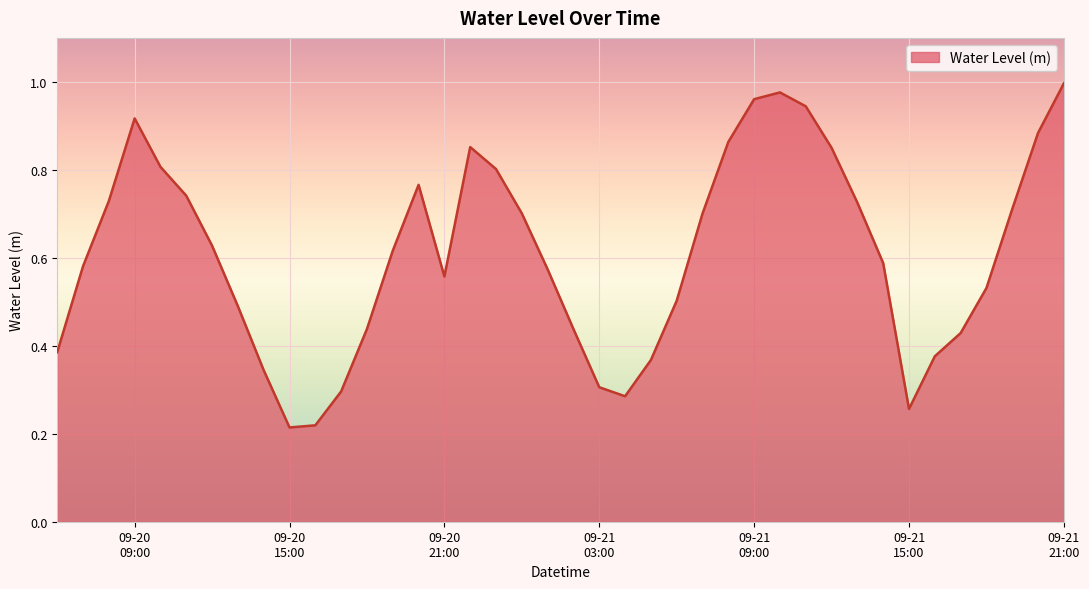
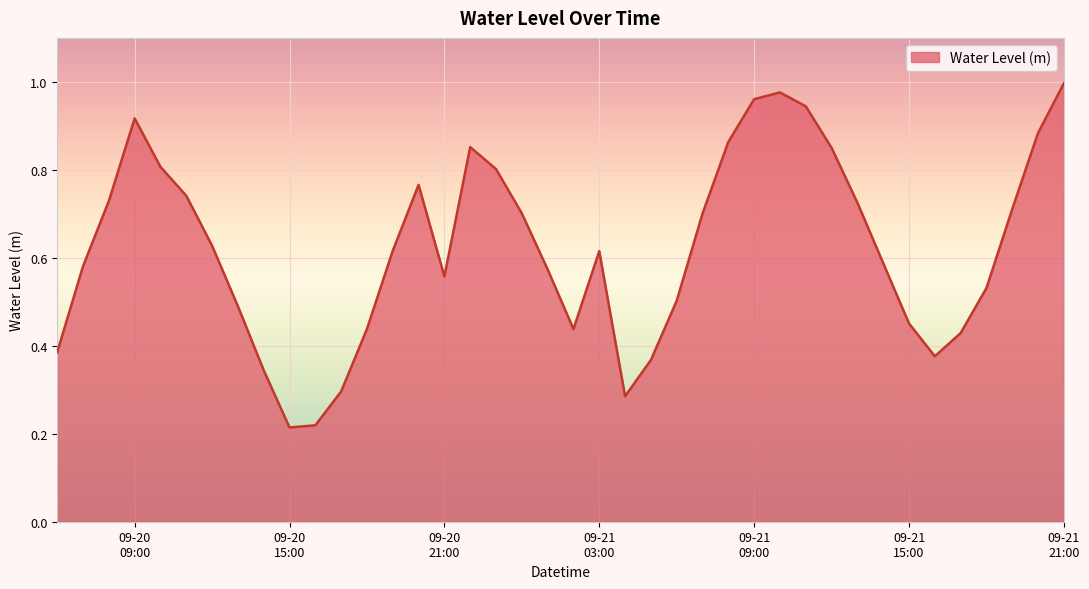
09-21 03:00: 0.31 -> 0.62
09-21 15:00: 0.26 -> 0.45
